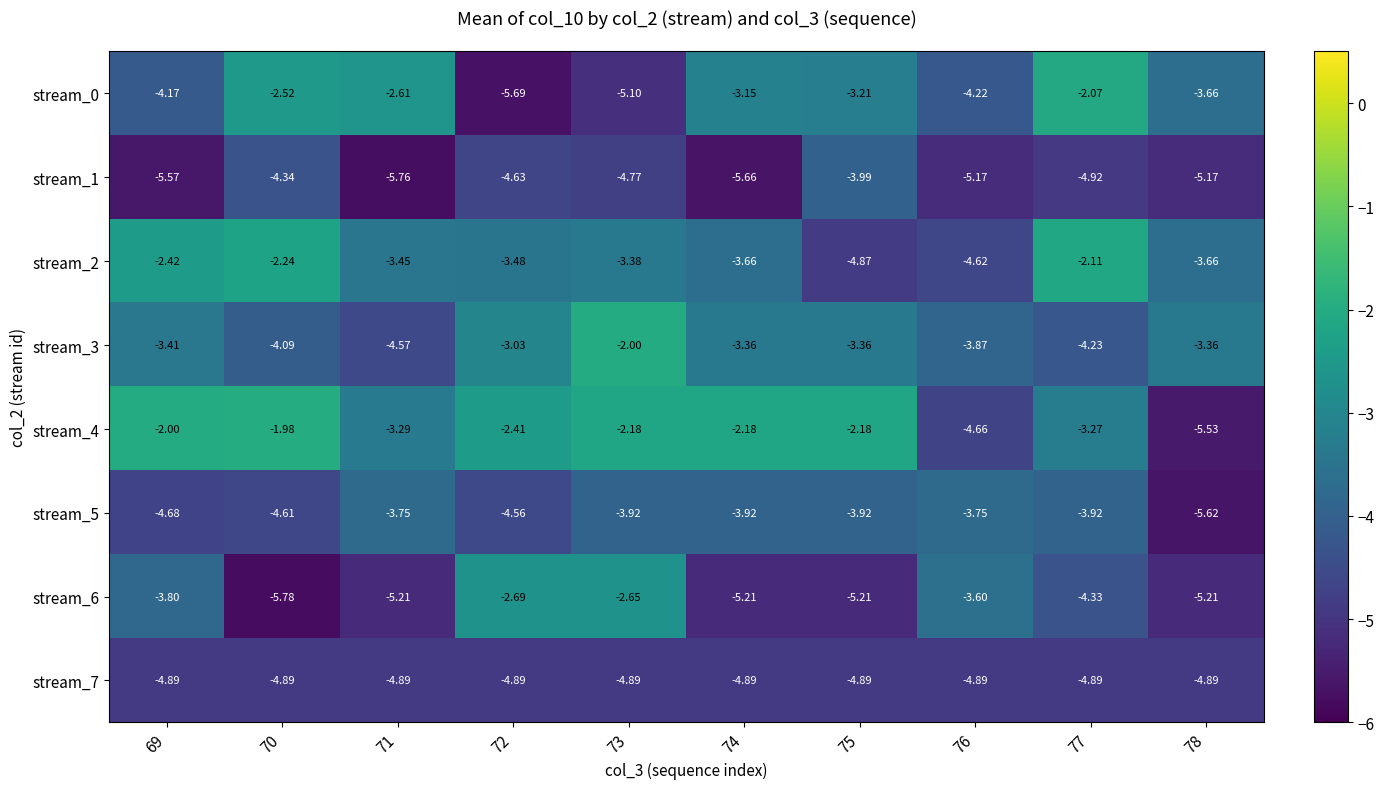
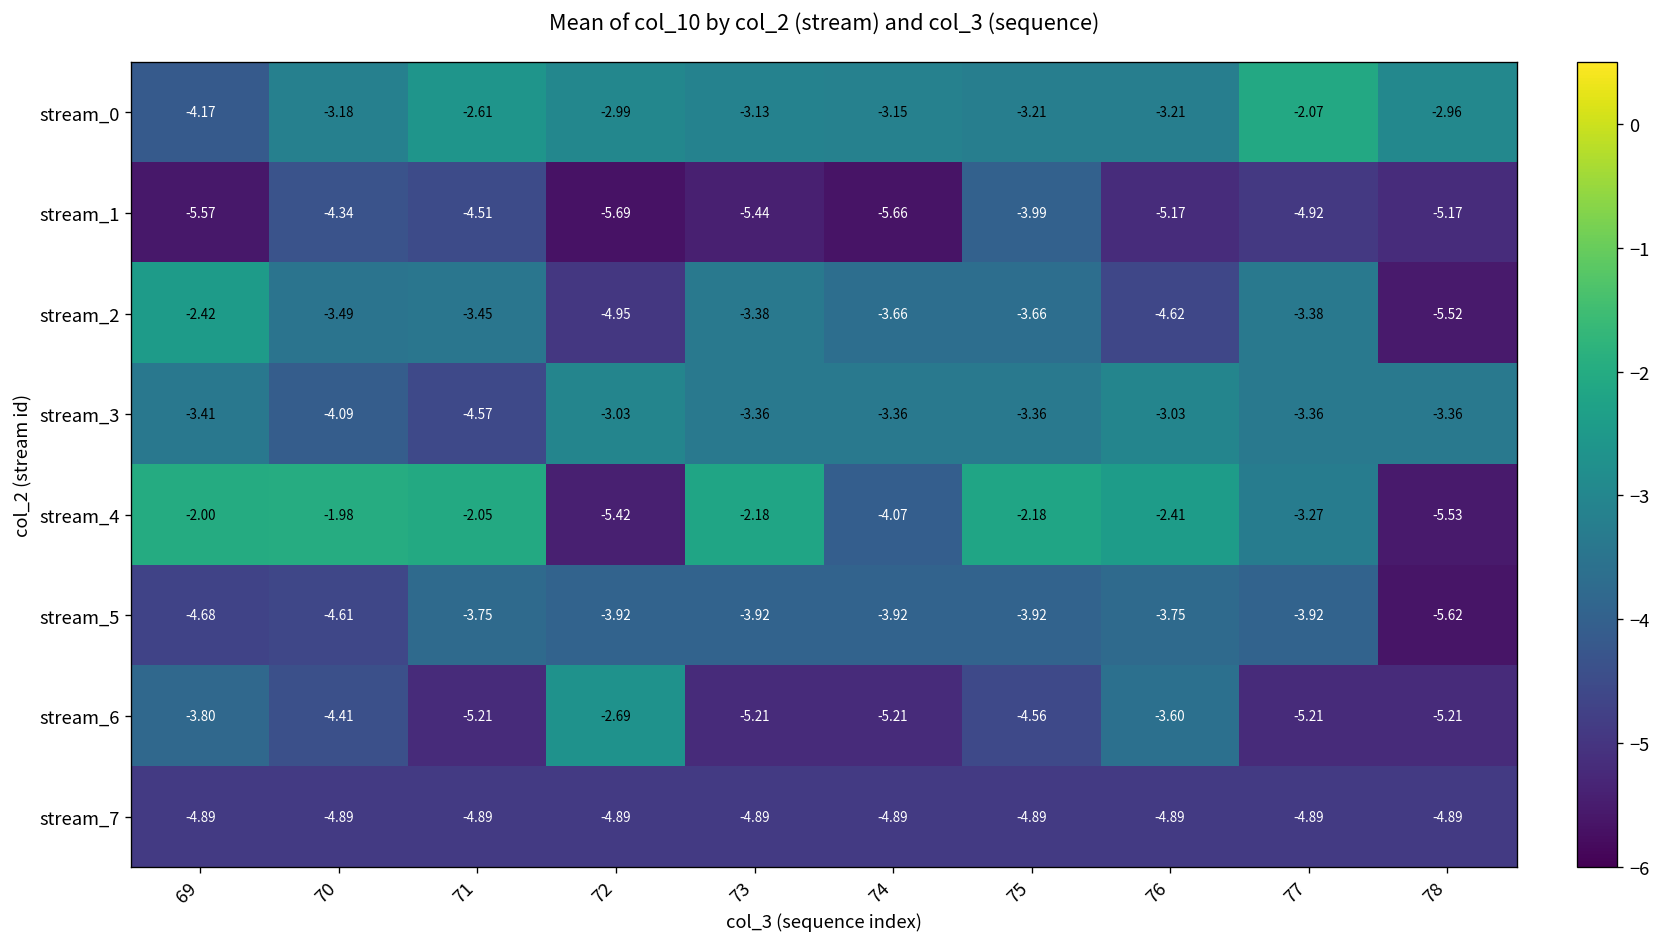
stream_0, 70: -2.52 -> -3.18
stream_0, 72: -5.69 -> -2.99
stream_0, 73: -5.10 -> -3.13
stream_0, 76: -4.22 -> -3.21
stream_0, 78: -3.66 -> -2.96
stream_1, 71: -5.76 -> -4.51
stream_1, 72: -4.63 -> -5.69
stream_1, 73: -4.77 -> -5.44
stream_2, 70: -2.24 -> -3.49
stream_2, 72: -3.48 -> -4.95
stream_2, 75: -4.87 -> -3.66
stream_2, 77: -2.11 -> -3.38
stream_2, 78: -3.66 -> -5.52
stream_3, 73: -2.00 -> -3.36
stream_3, 76: -3.87 -> -3.03
stream_3, 77: -4.23 -> -3.36
stream_4, 71: -3.29 -> -2.05
stream_4, 72: -2.41 -> -5.42
stream_4, 74: -2.18 -> -4.07
stream_4, 76: -4.66 -> -2.41
stream_5, 72: -4.56 -> -3.92
stream_6, 70: -5.78 -> -4.41
stream_6, 73: -2.65 -> -5.21
stream_6, 75: -5.21 -> -4.56
stream_6, 77: -4.33 -> -5.21
